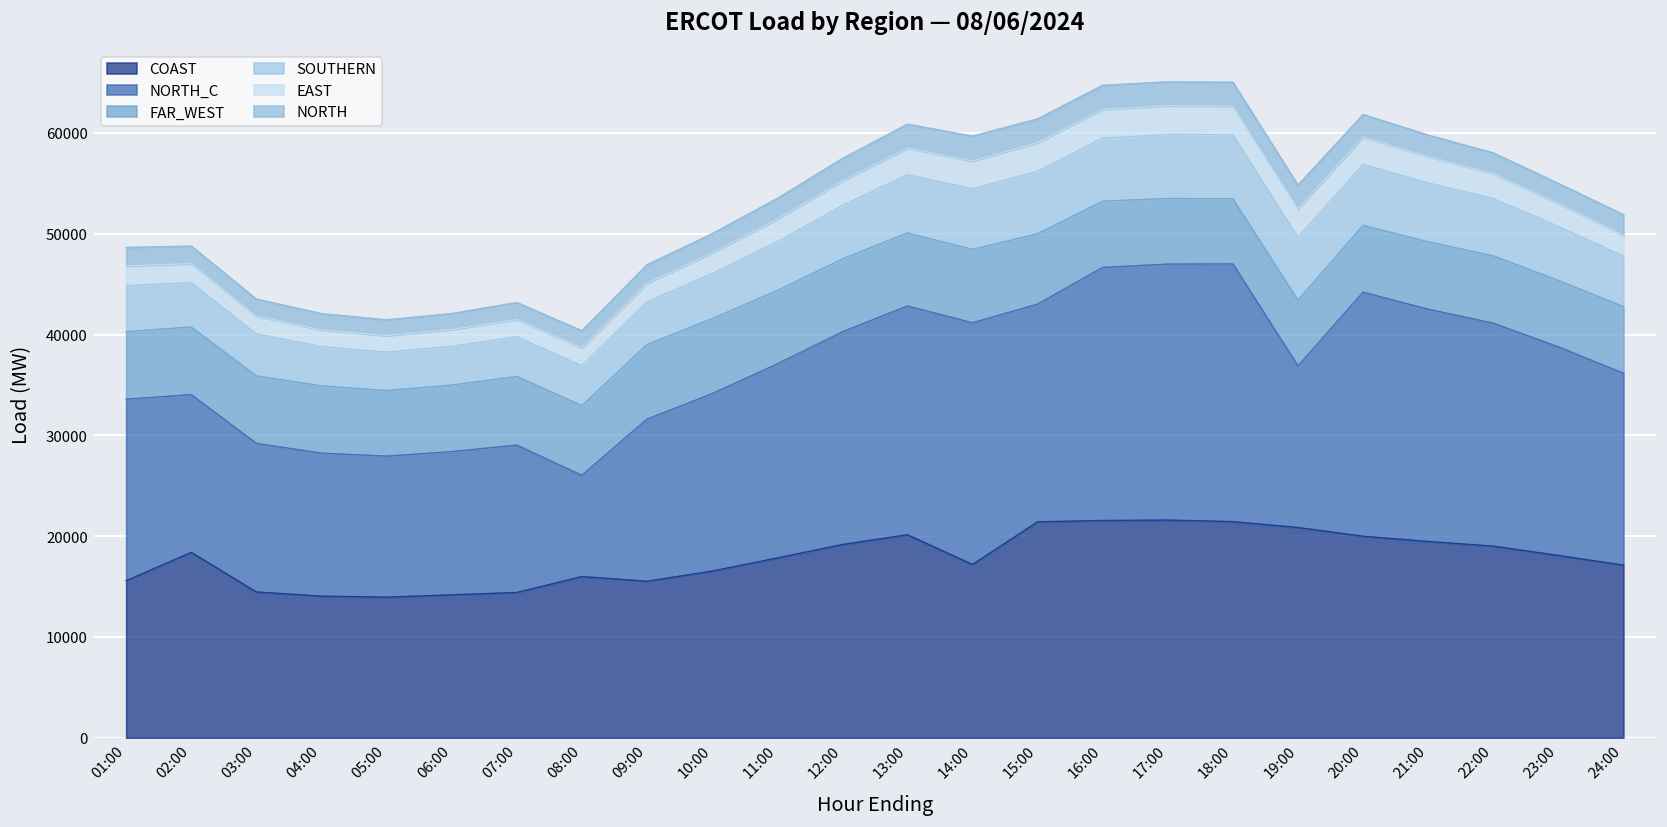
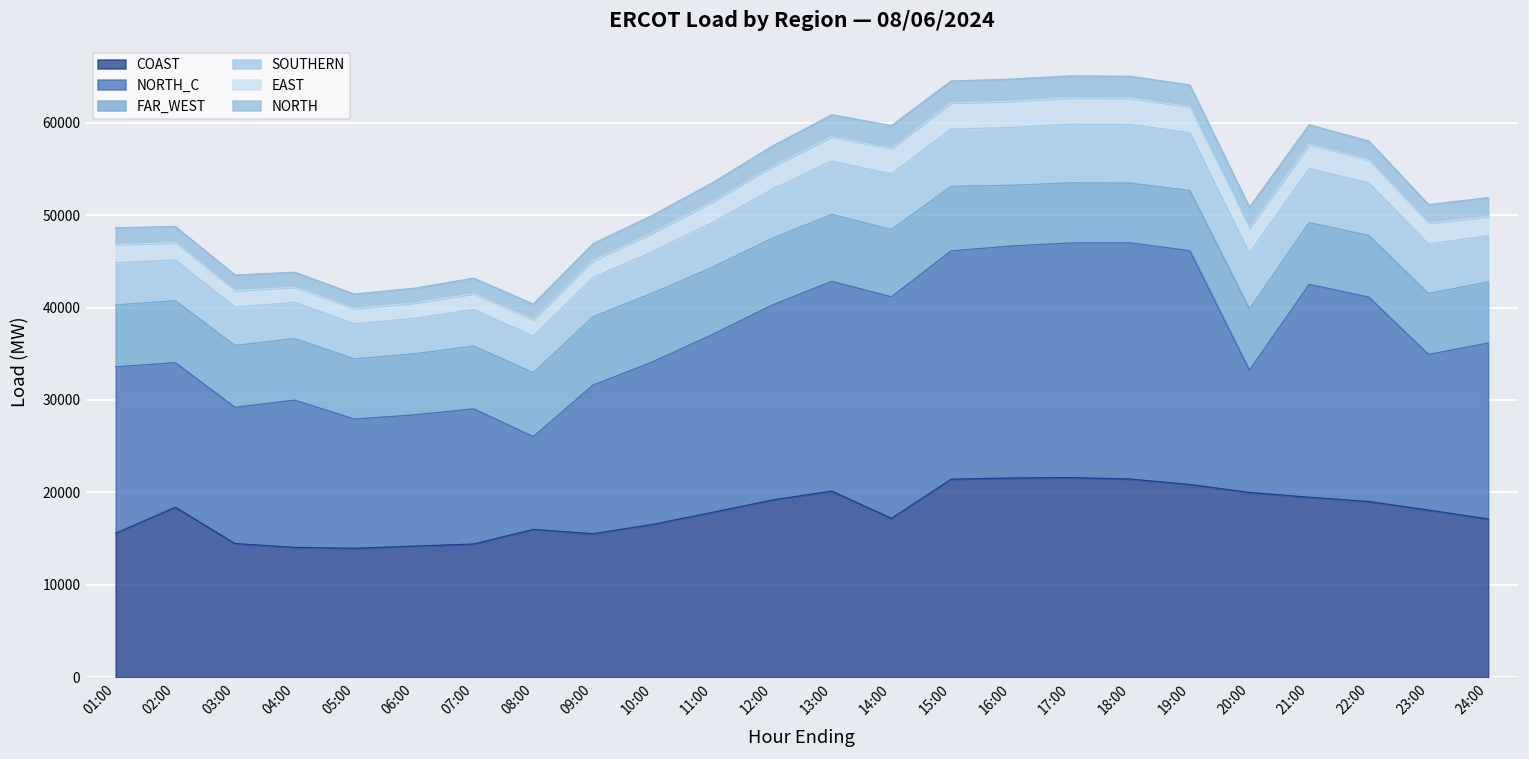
NORTH_C, 04:00: 14000 -> 16000
NORTH_C, 15:00: 22000 -> 25000
NORTH_C, 19:00: 16000 -> 25000
NORTH_C, 20:00: 24000 -> 13000
NORTH_C, 23:00: 21000 -> 17000
